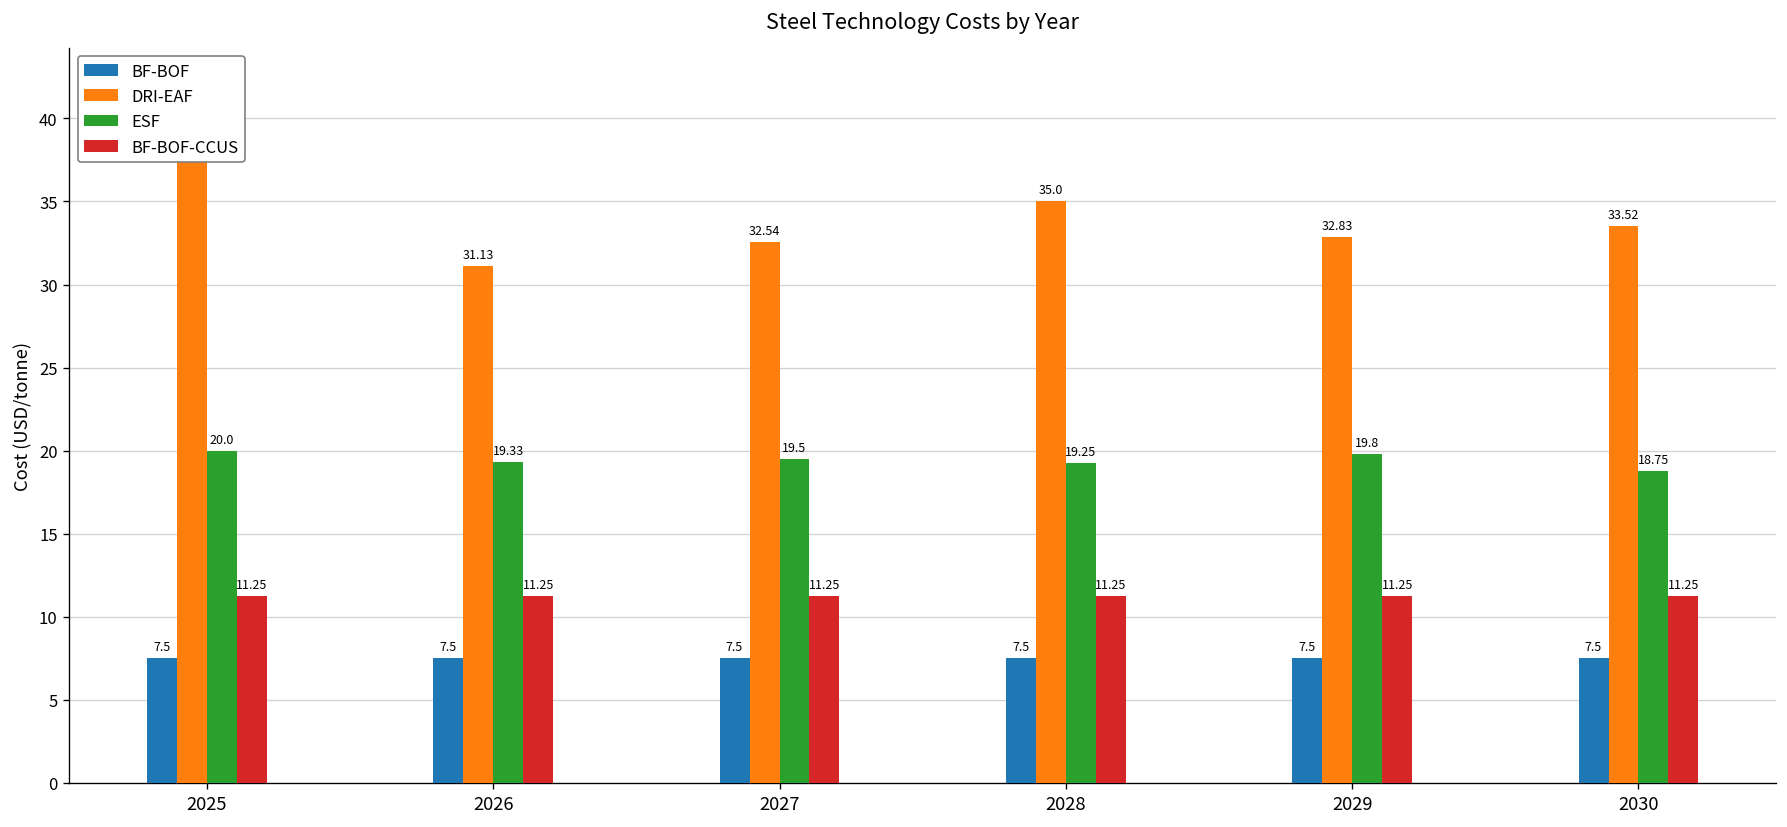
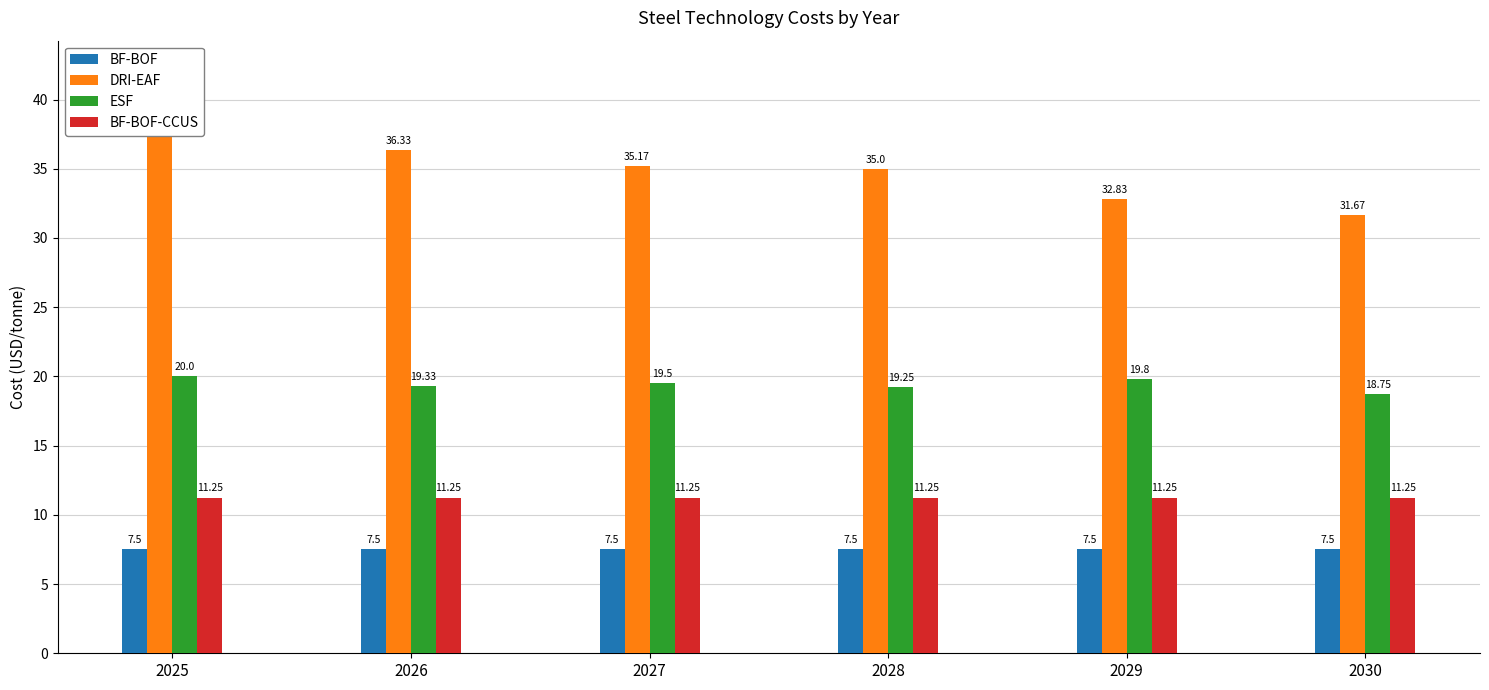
DRI-EAF, 2026: 31.13 -> 36.33
DRI-EAF, 2027: 32.54 -> 35.17
DRI-EAF, 2030: 33.52 -> 31.67
